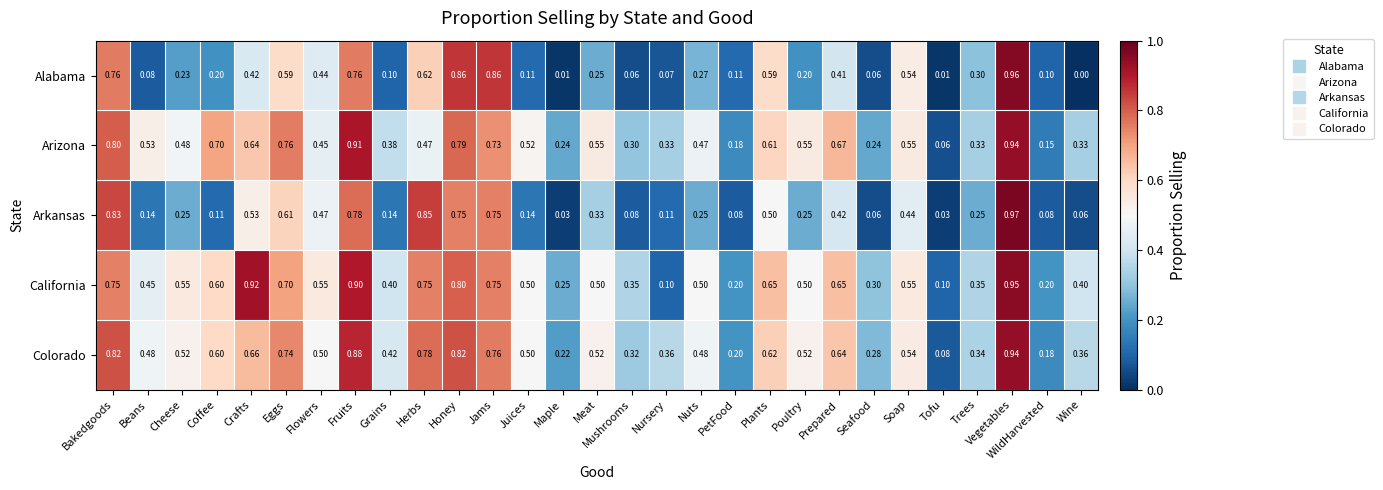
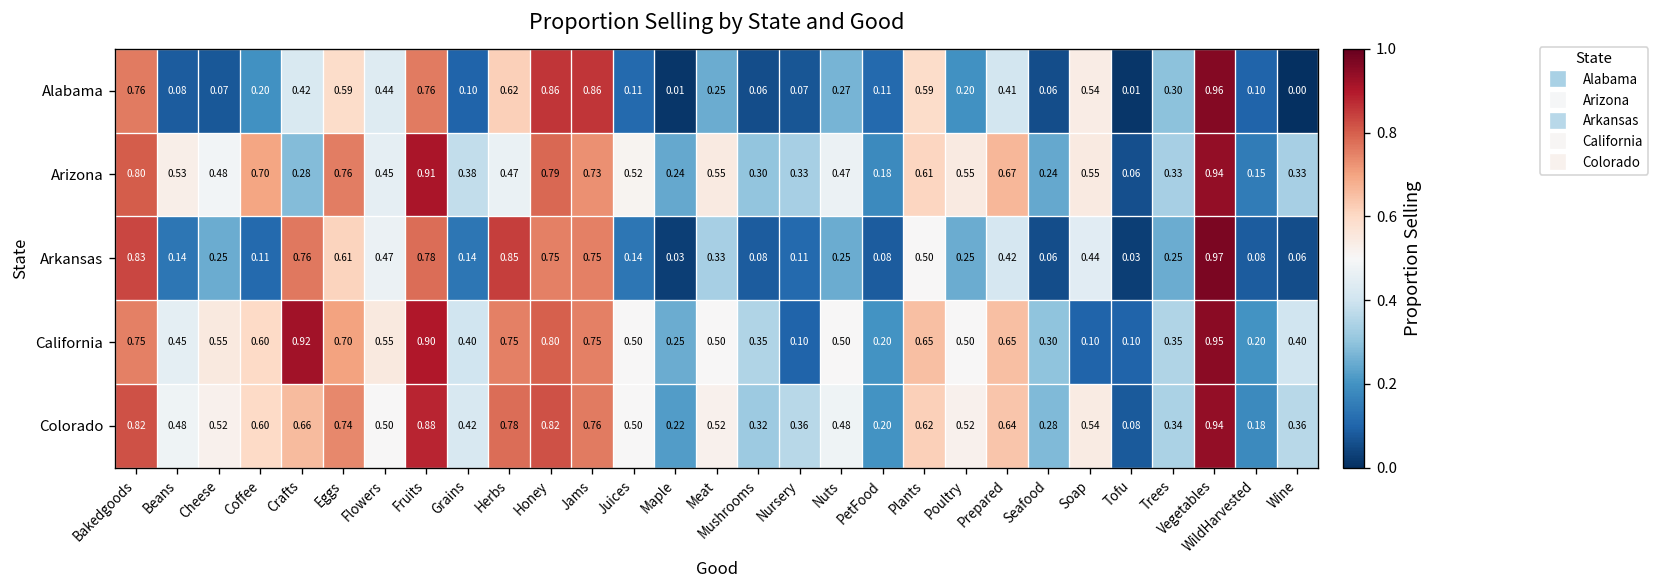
Alabama, Cheese: 0.23 -> 0.07
Arizona, Crafts: 0.64 -> 0.28
Arkansas, Crafts: 0.53 -> 0.76
California, Soap: 0.55 -> 0.10
